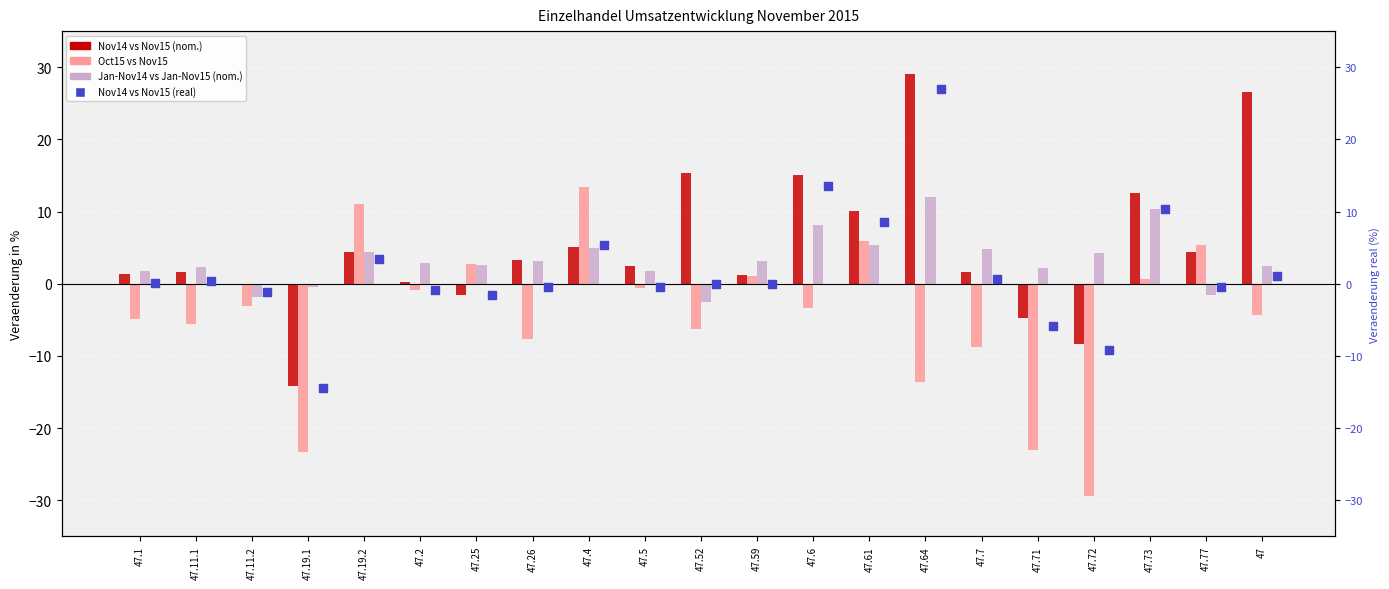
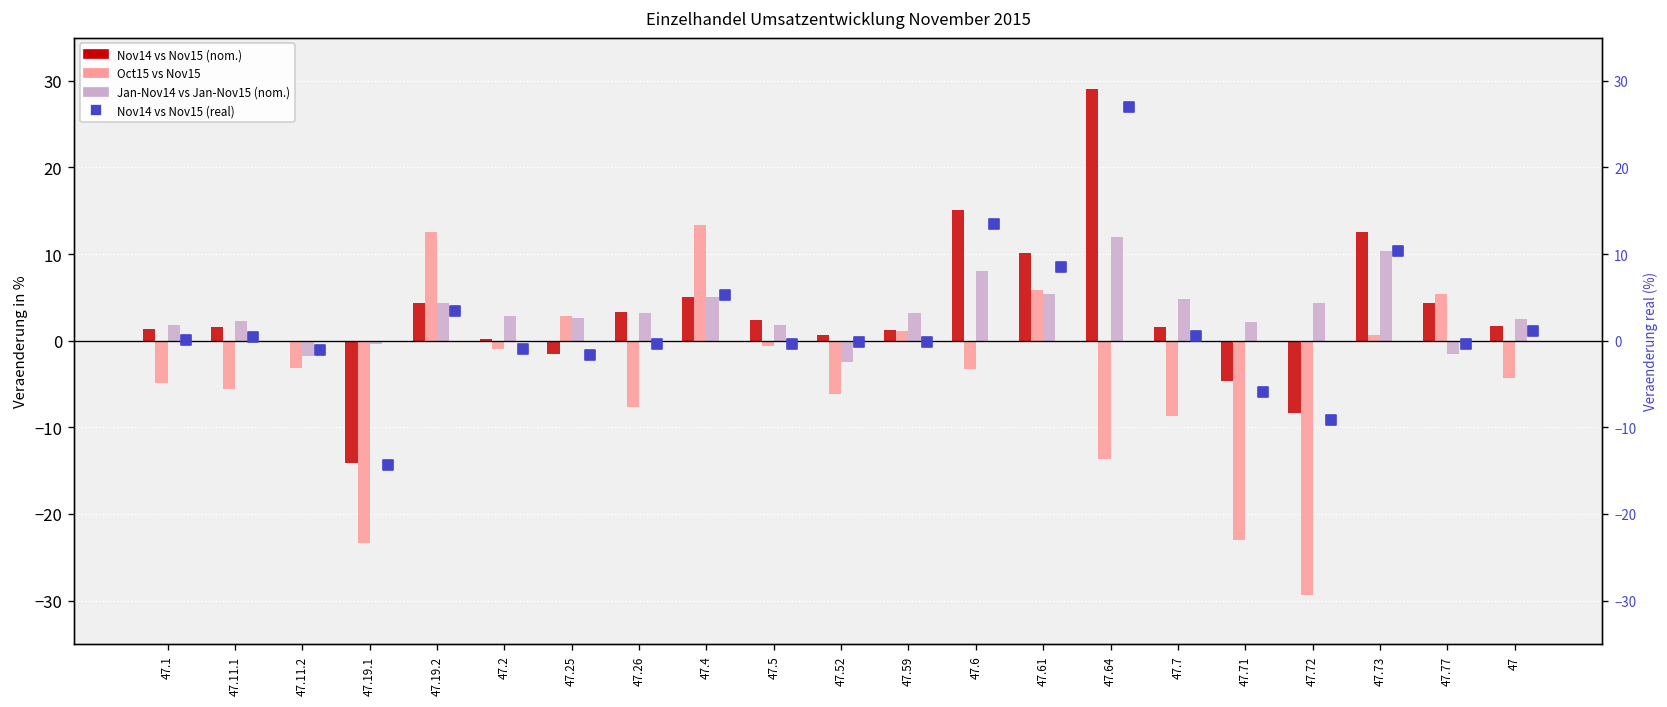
Oct15 vs Nov15, 47.19.2: 11 -> 13
Nov14 vs Nov15 (nom.), 47.52: 15 -> 1
Nov14 vs Nov15 (nom.), 47: 27 -> 2
